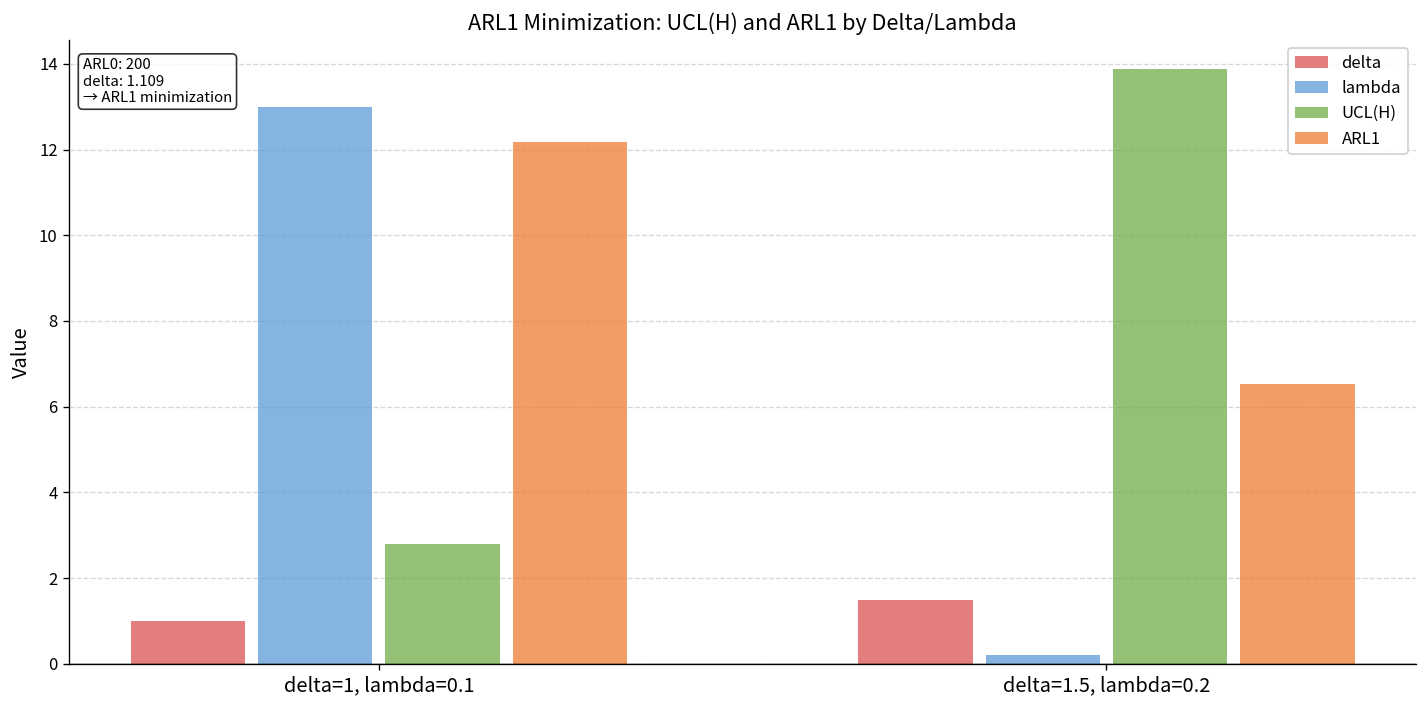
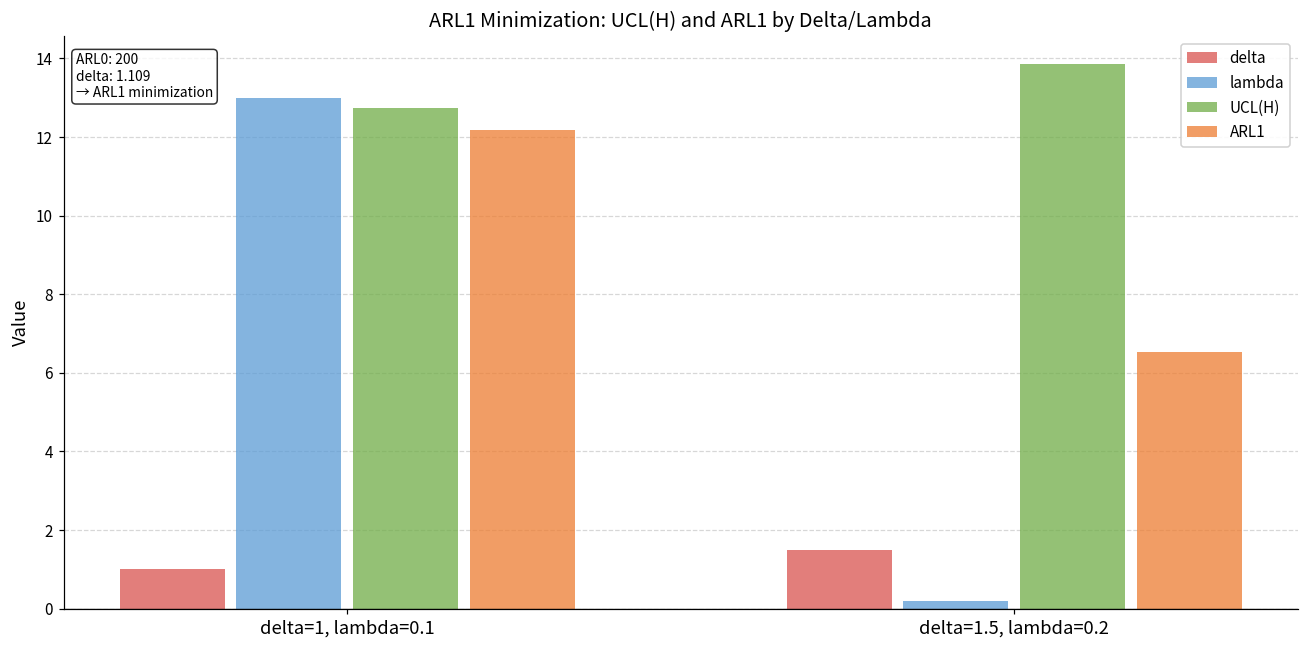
UCL(H), delta=1, lambda=0.1: 2.8 -> 12.7
